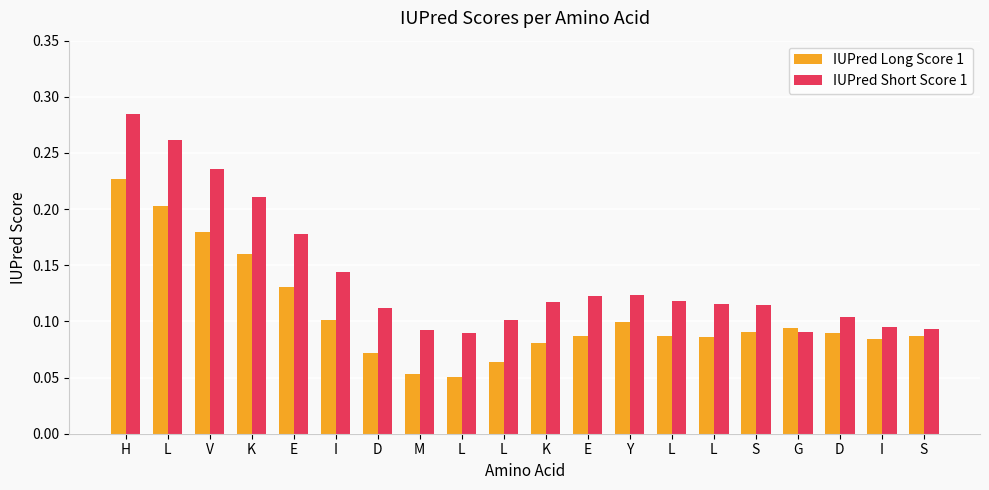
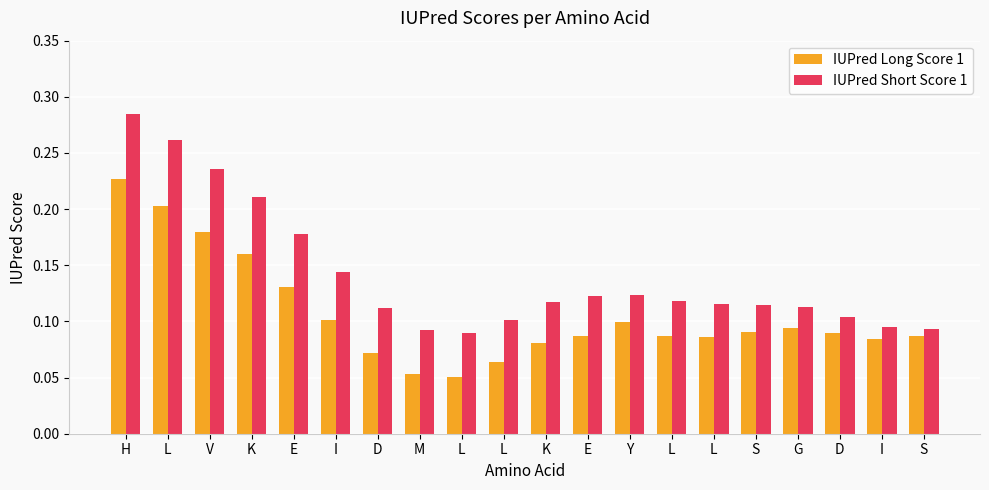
IUPred Short Score 1, G: 0.091 -> 0.113
